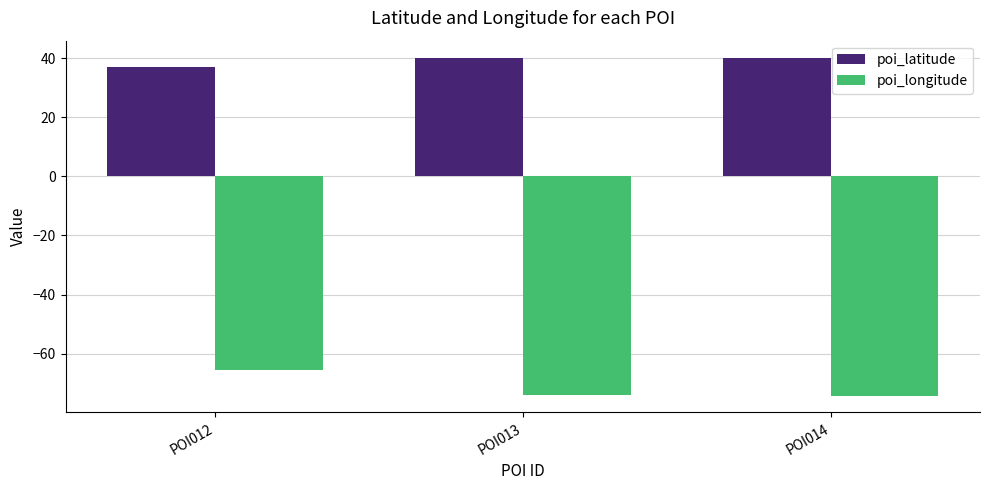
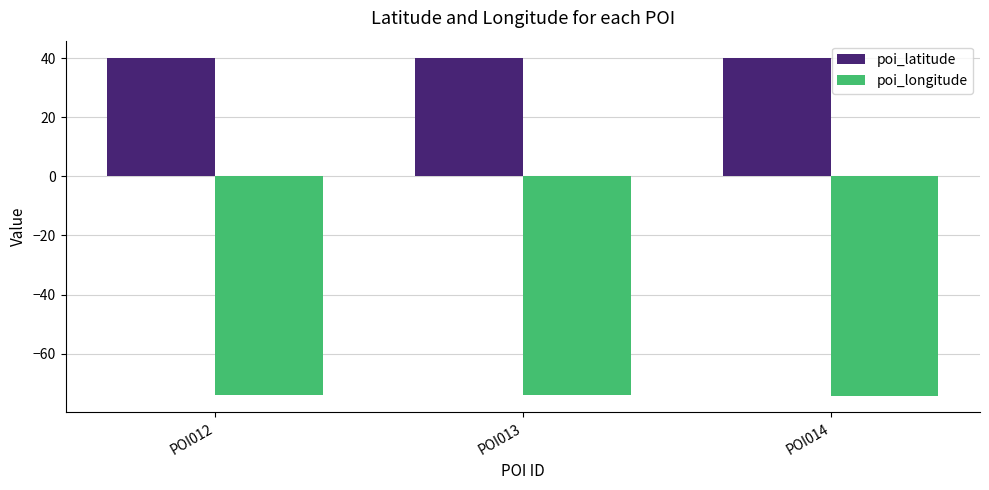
poi_latitude, POI012: 37 -> 40
poi_longitude, POI012: -65 -> -74
